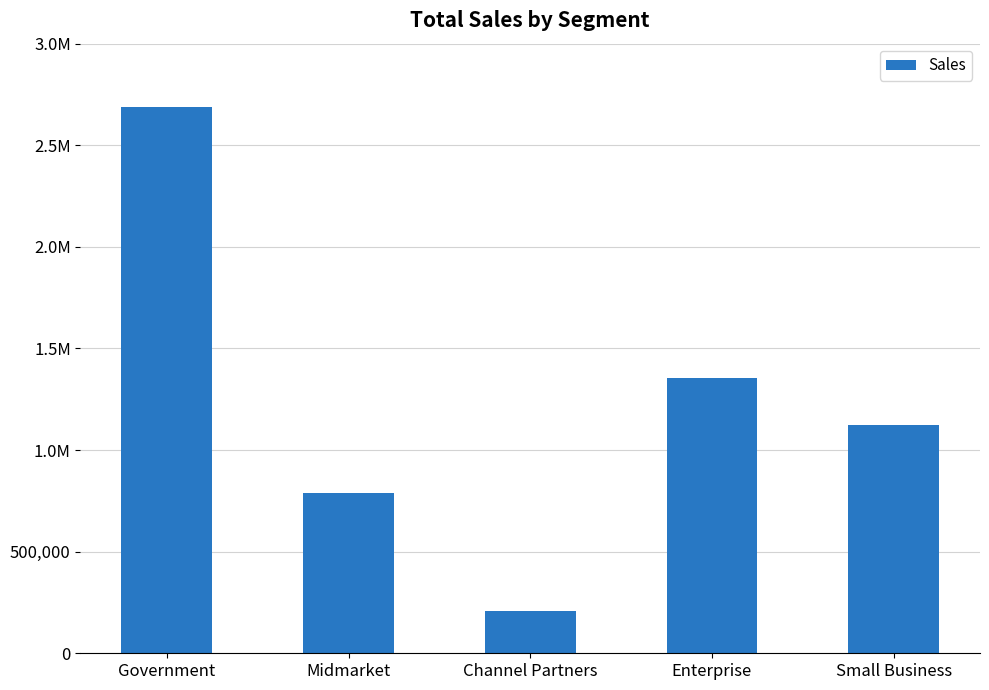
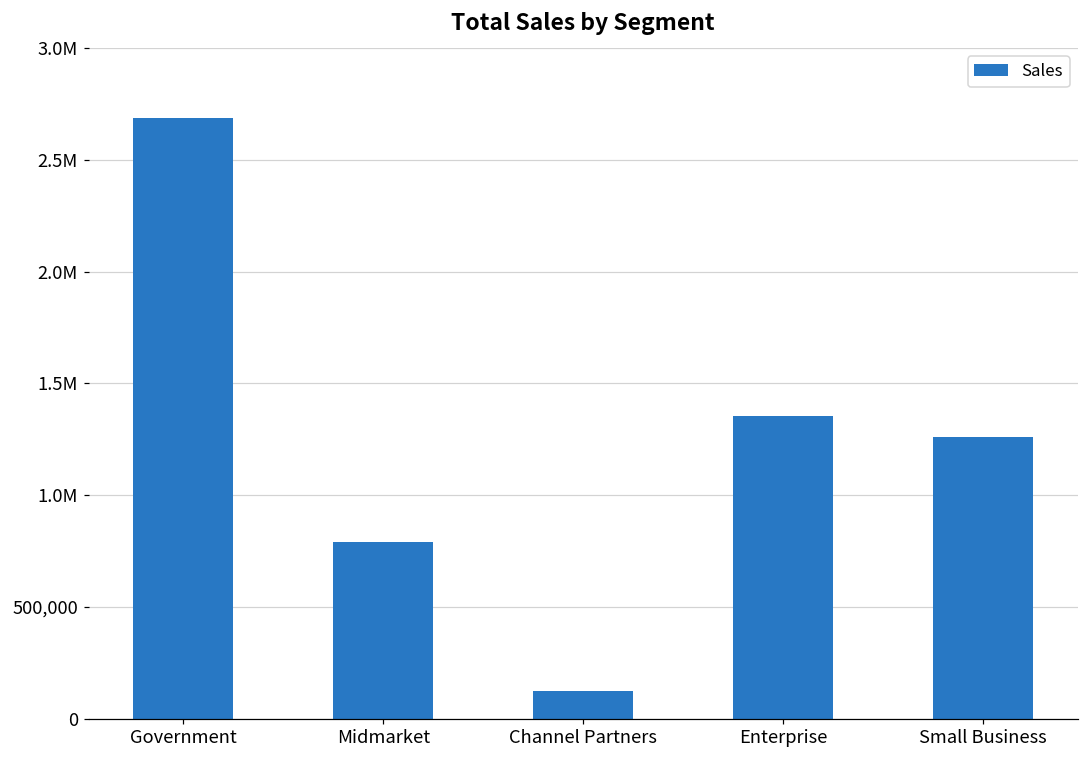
Channel Partners: 210,000 -> 130,000
Small Business: 1,120,000 -> 1,260,000
